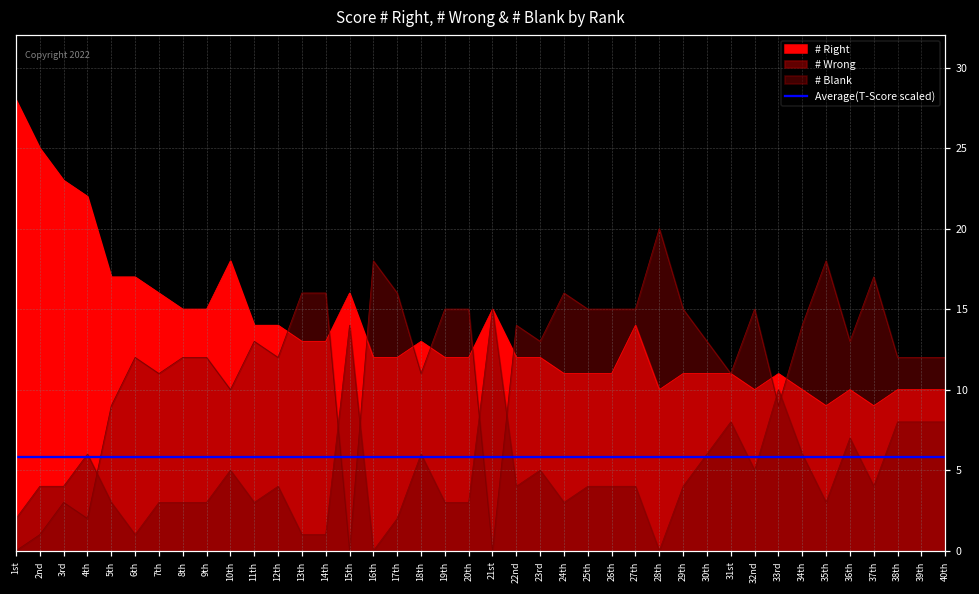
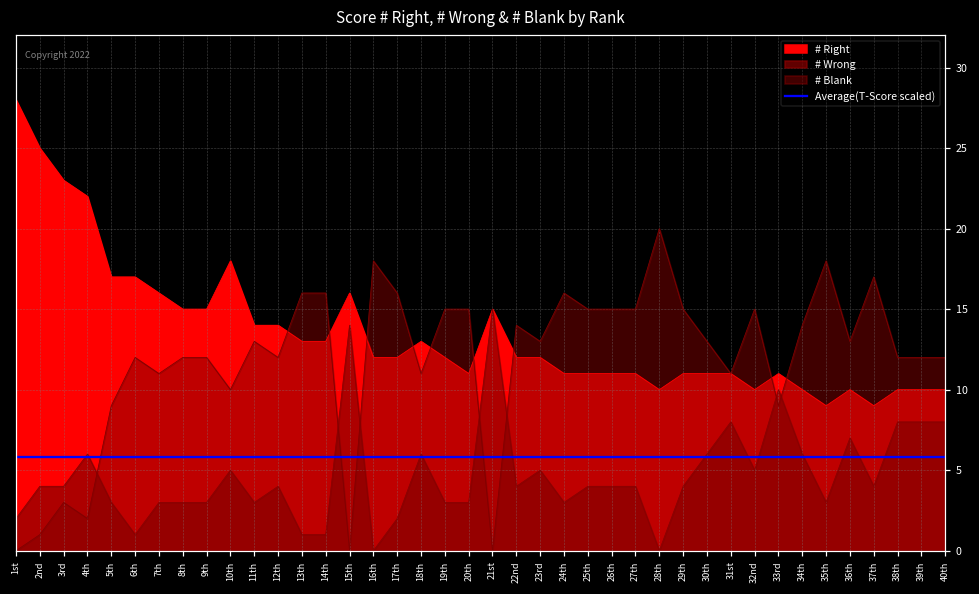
# Right, 20th: 12 -> 11
# Right, 27th: 14 -> 11
